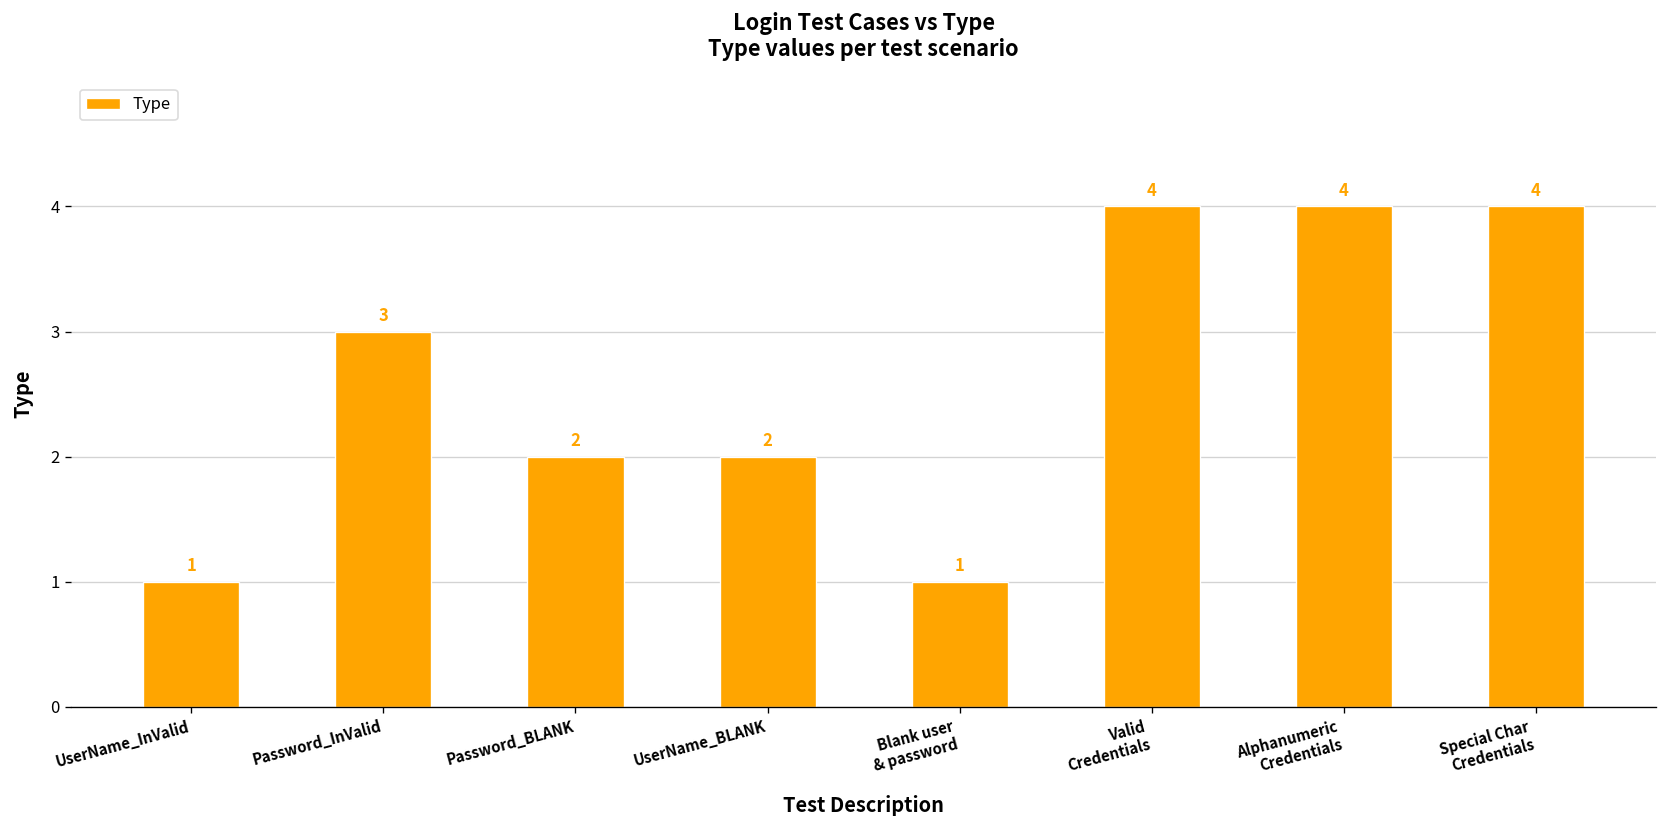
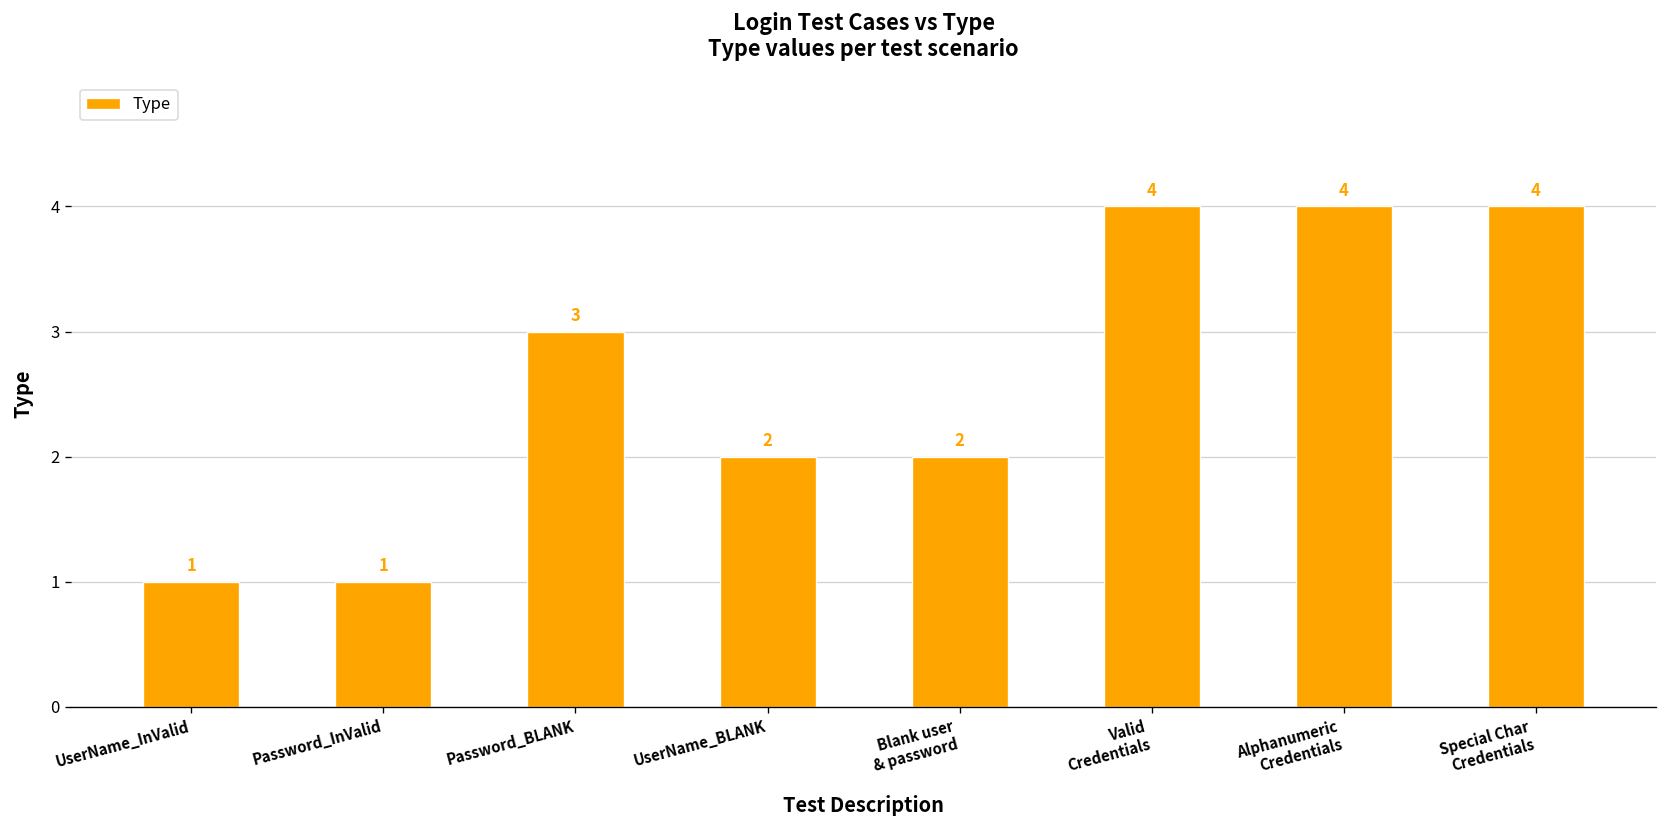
Password_InValid: 3 -> 1
Password_BLANK: 2 -> 3
Blank user & password: 1 -> 2
